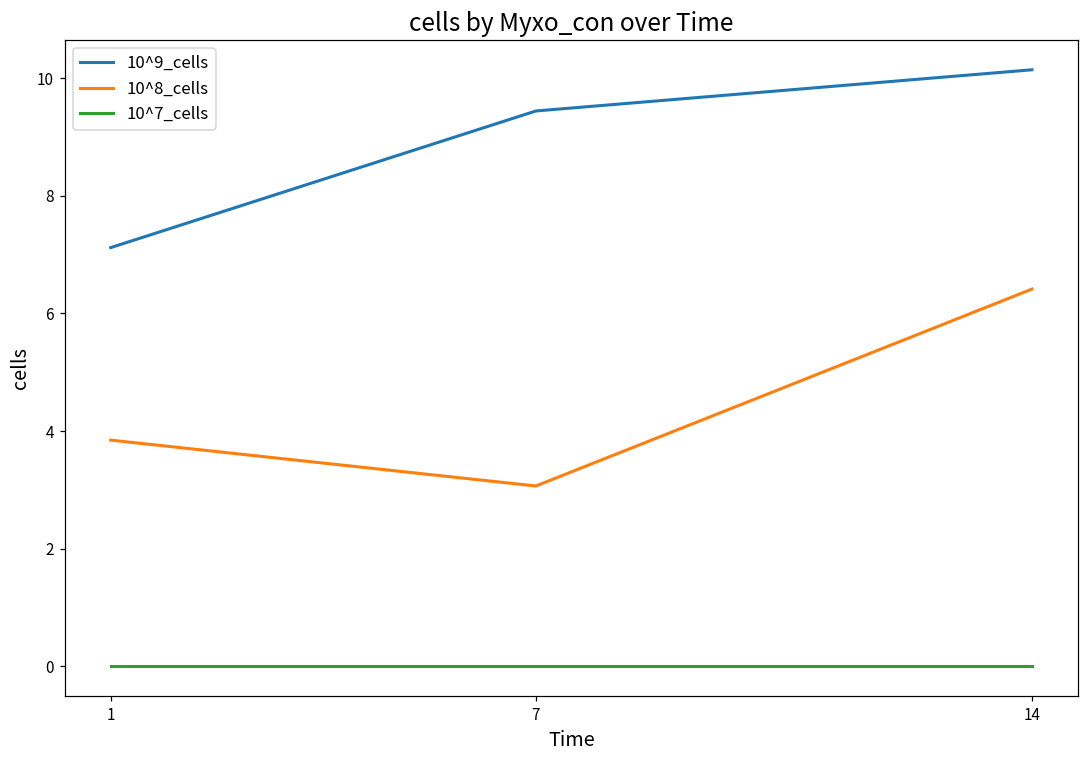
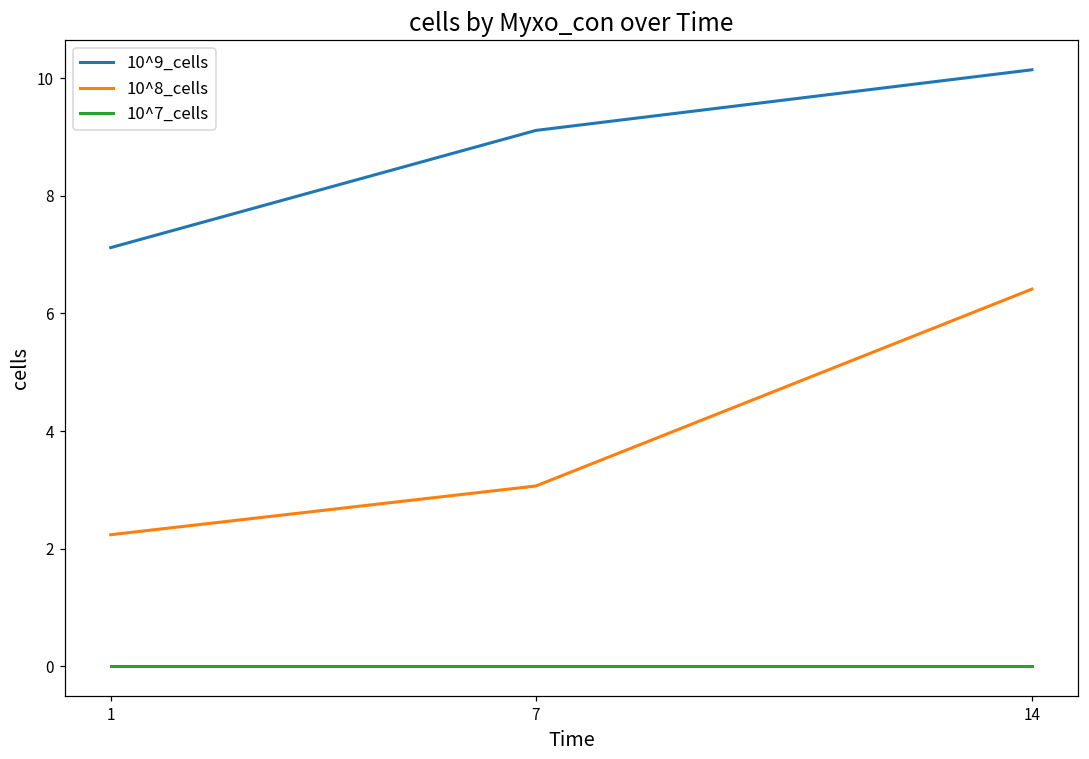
10^8_cells, 1: 3.8 -> 2.2
10^9_cells, 7: 9.4 -> 9.1
